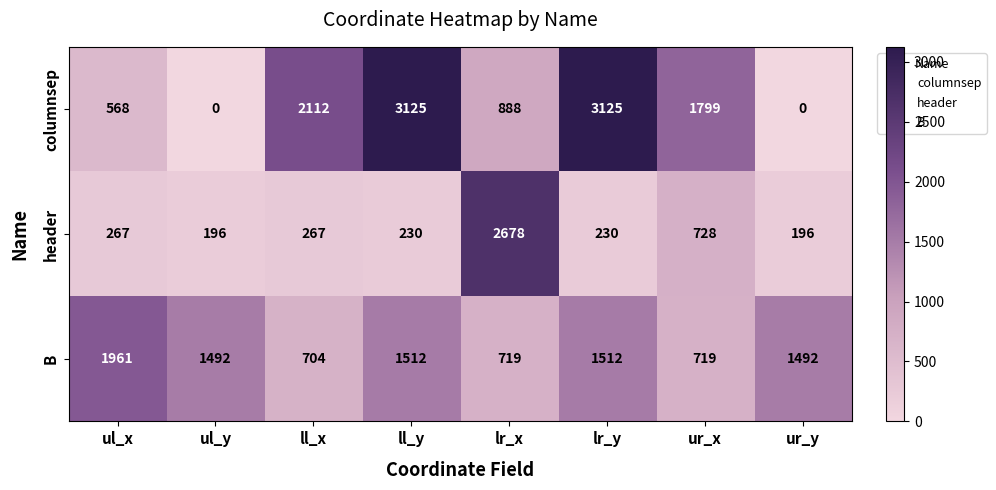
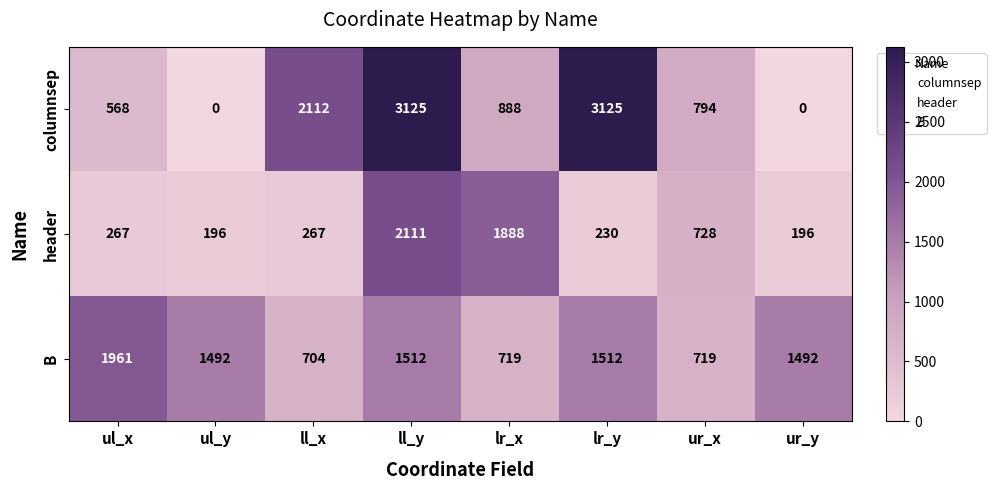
columnsep, ur_x: 1799 -> 794
header, ll_y: 230 -> 2111
header, lr_x: 2678 -> 1888
